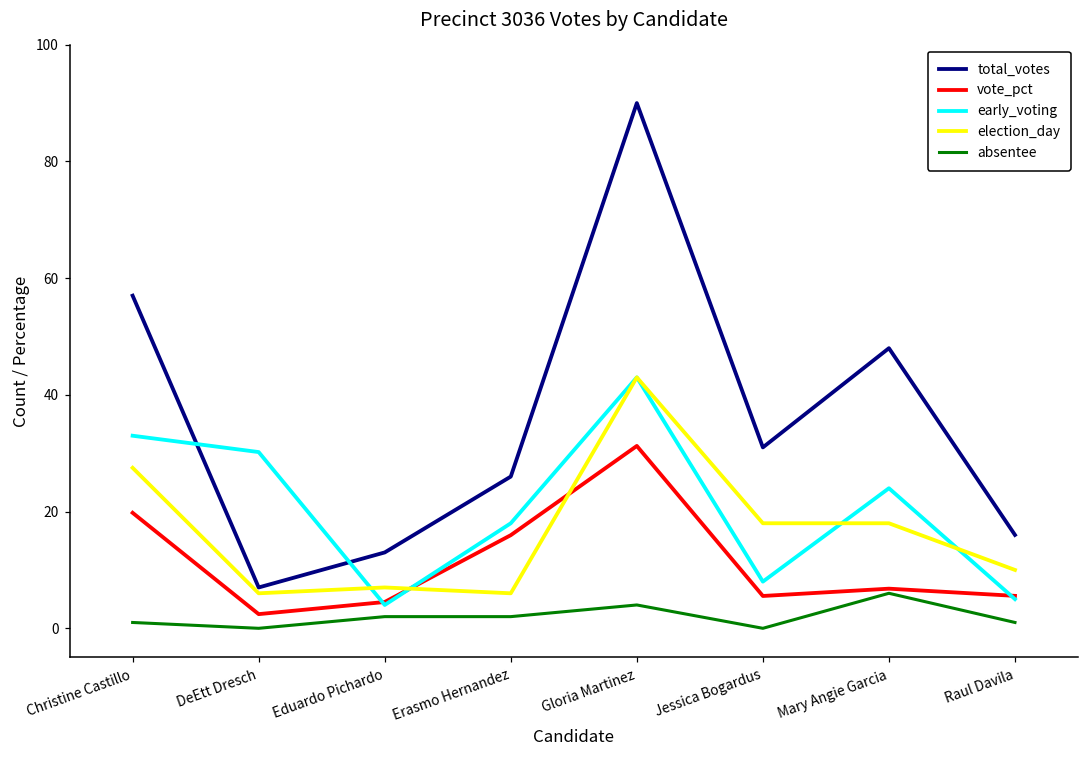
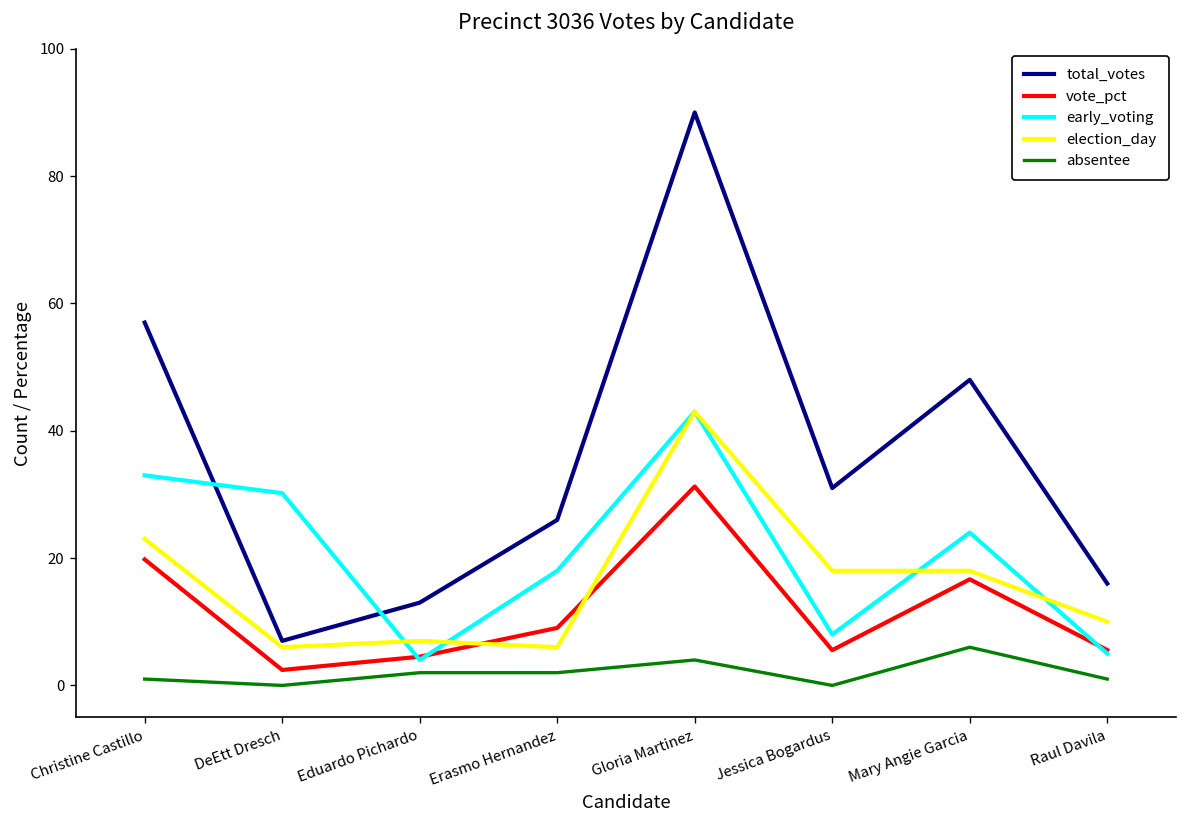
election_day, Christine Castillo: 28 -> 23
vote_pct, Erasmo Hernandez: 16 -> 9
vote_pct, Mary Angie Garcia: 7 -> 17
